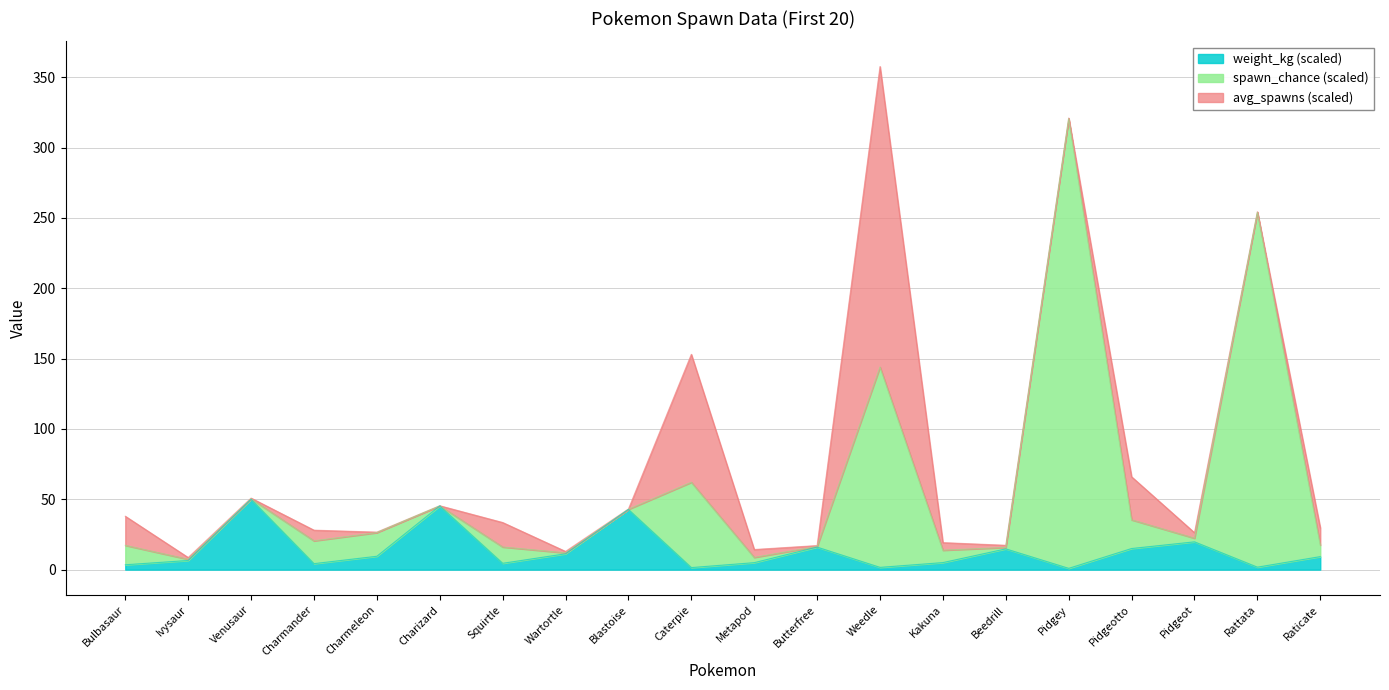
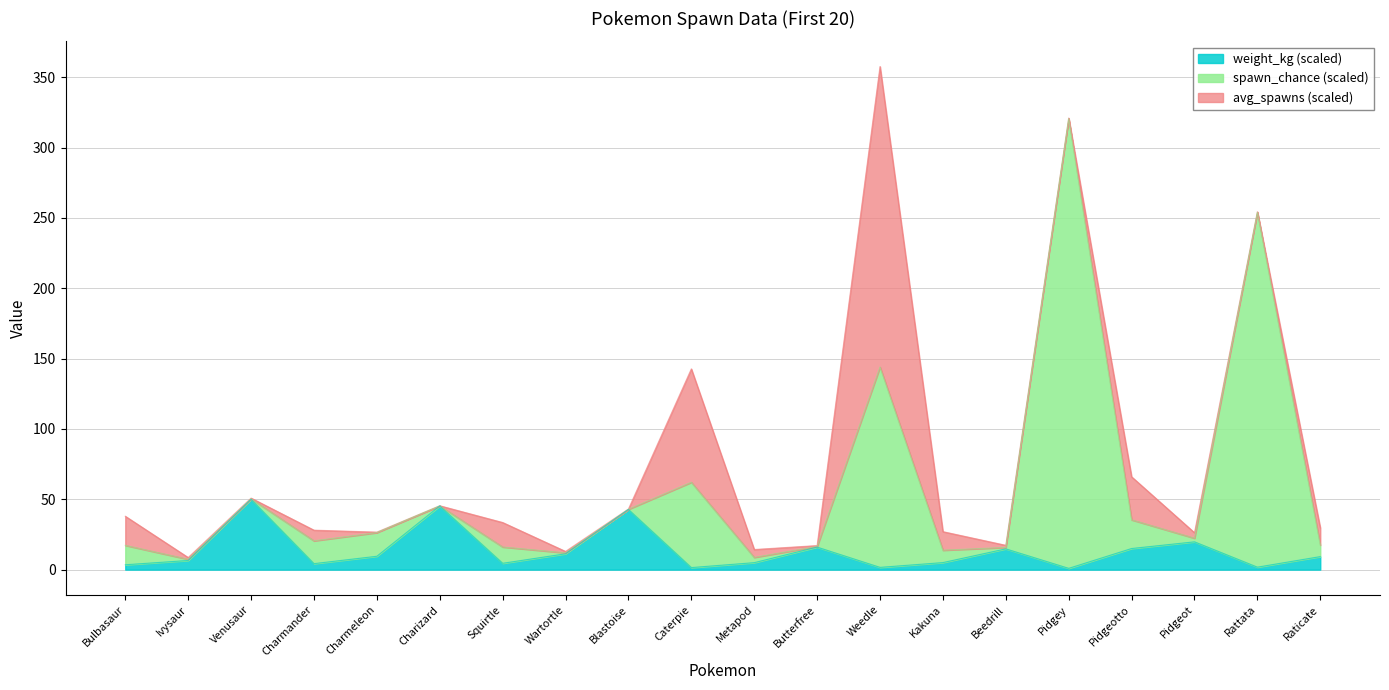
avg_spawns (scaled), Caterpie: 91 -> 81
avg_spawns (scaled), Kakuna: 5 -> 13
